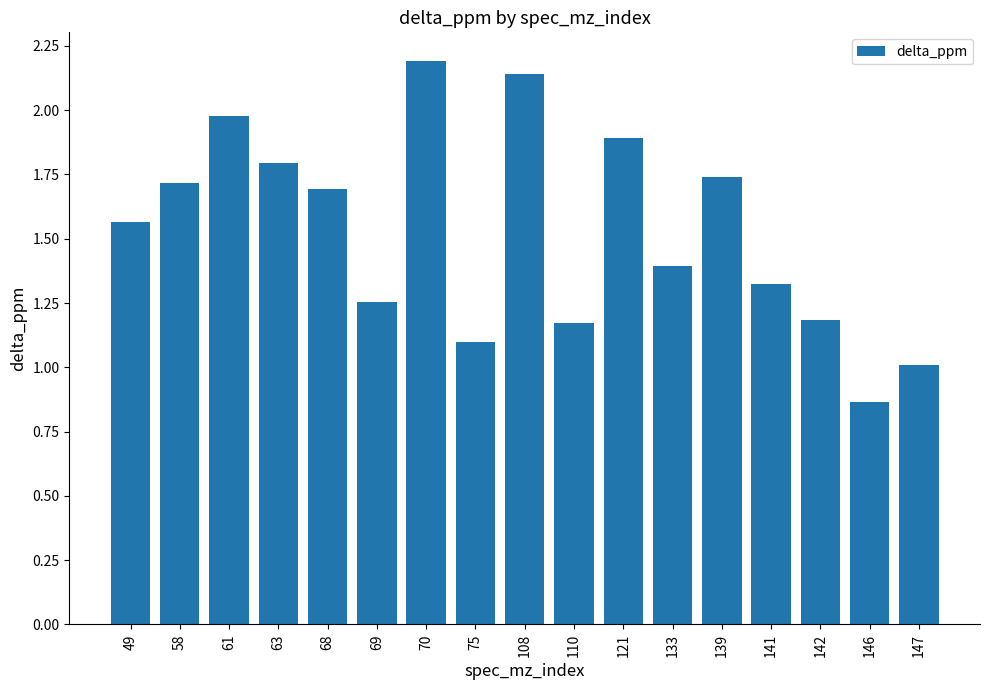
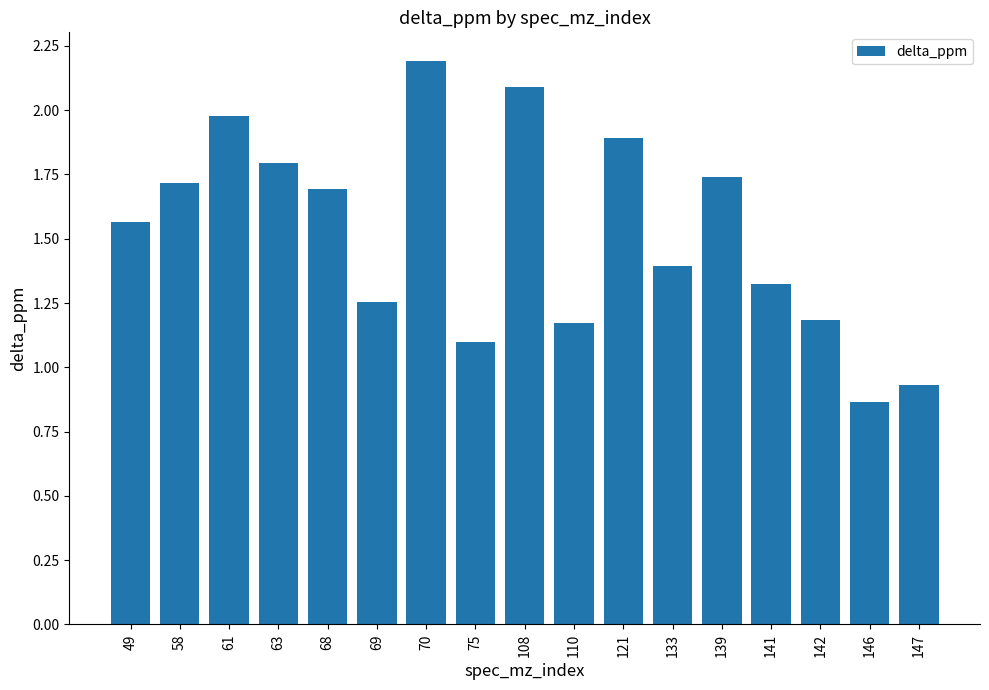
108: 2.14 -> 2.09
147: 1.01 -> 0.93
